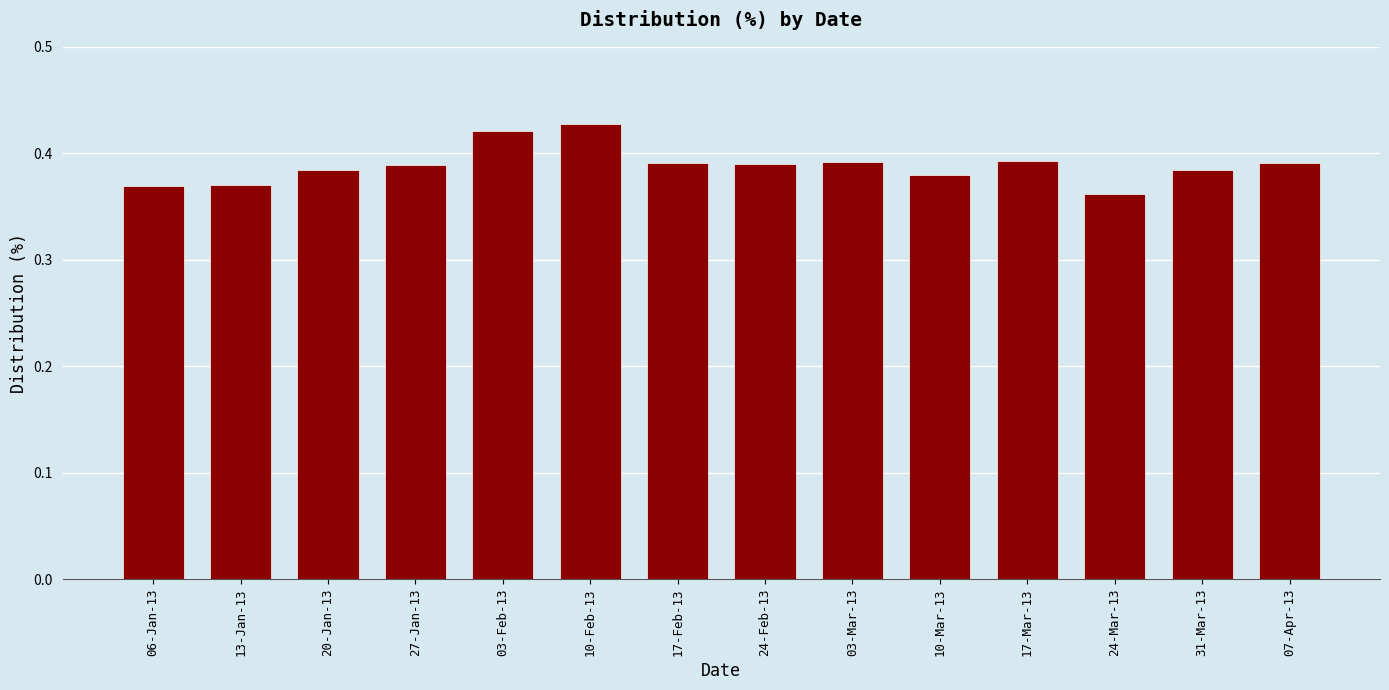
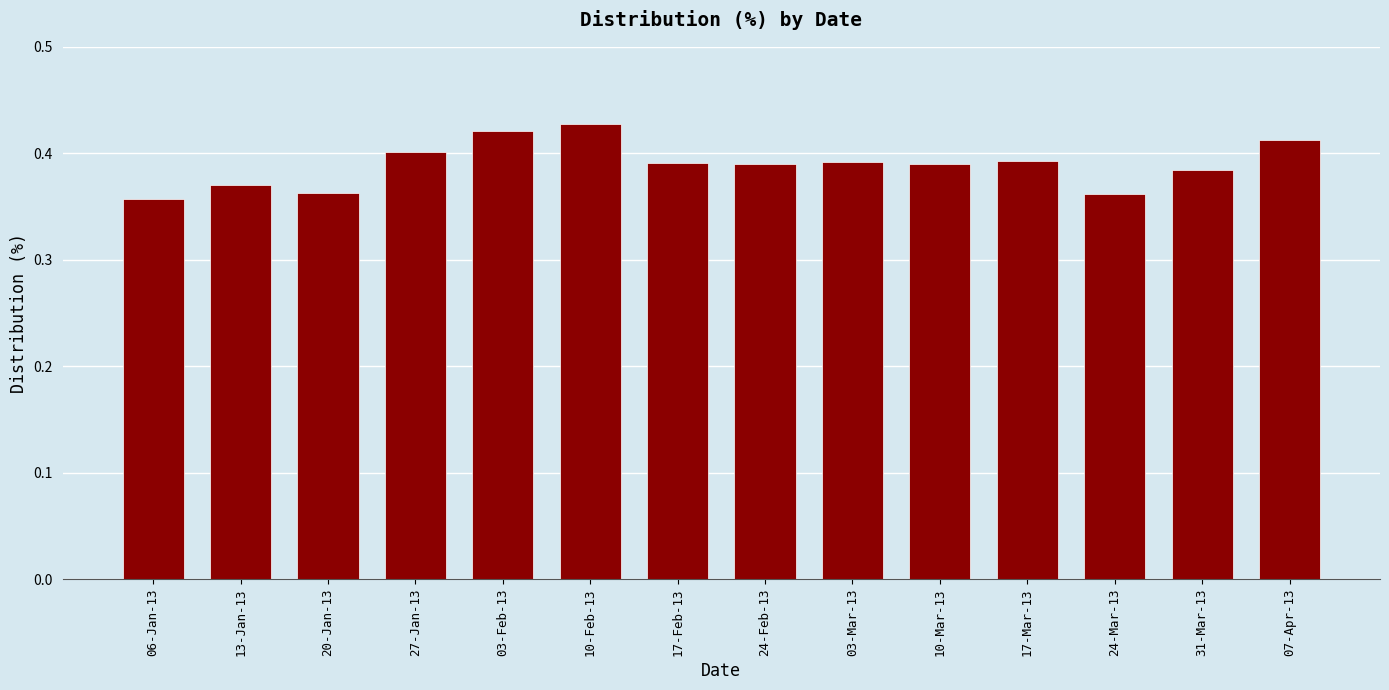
06-Jan-13: 0.369 -> 0.357
20-Jan-13: 0.384 -> 0.363
27-Jan-13: 0.389 -> 0.401
10-Mar-13: 0.380 -> 0.390
07-Apr-13: 0.391 -> 0.412
